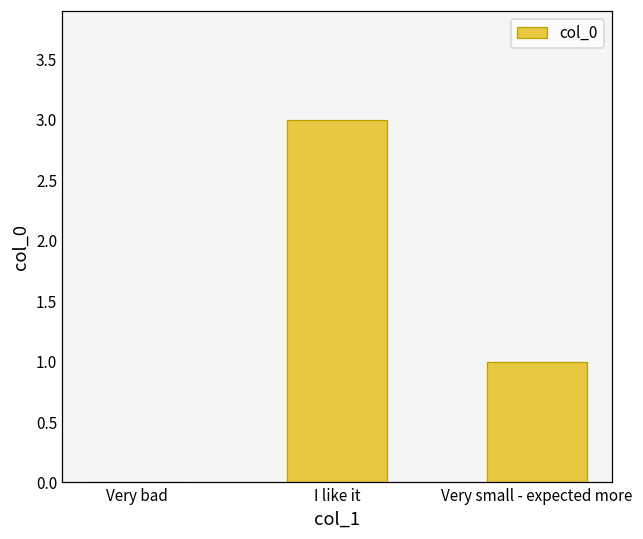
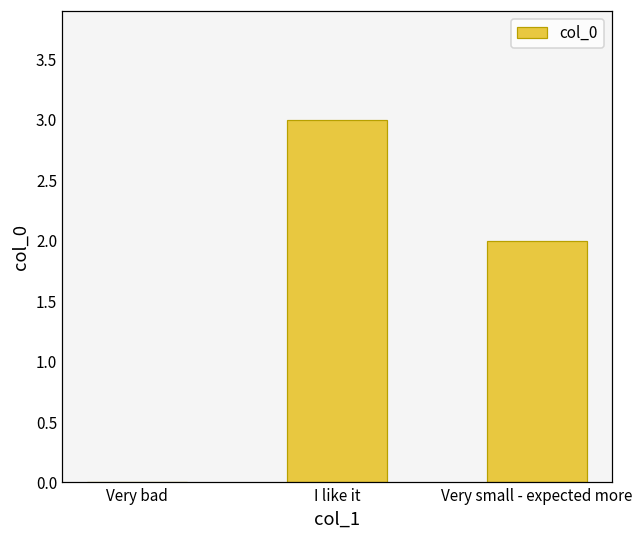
Very small - expected more: 1 -> 2
